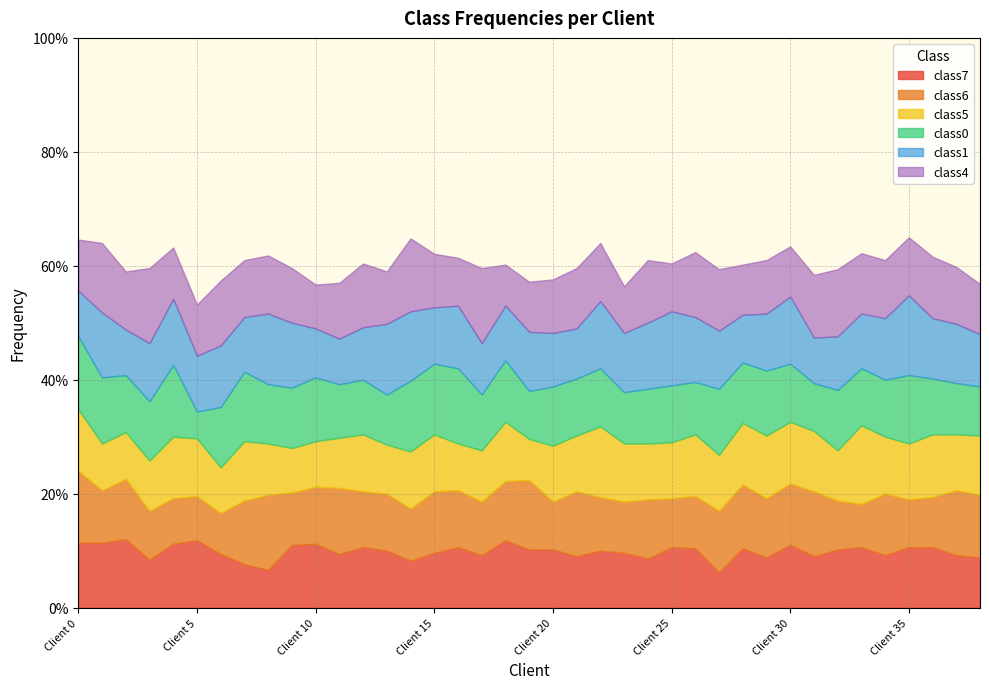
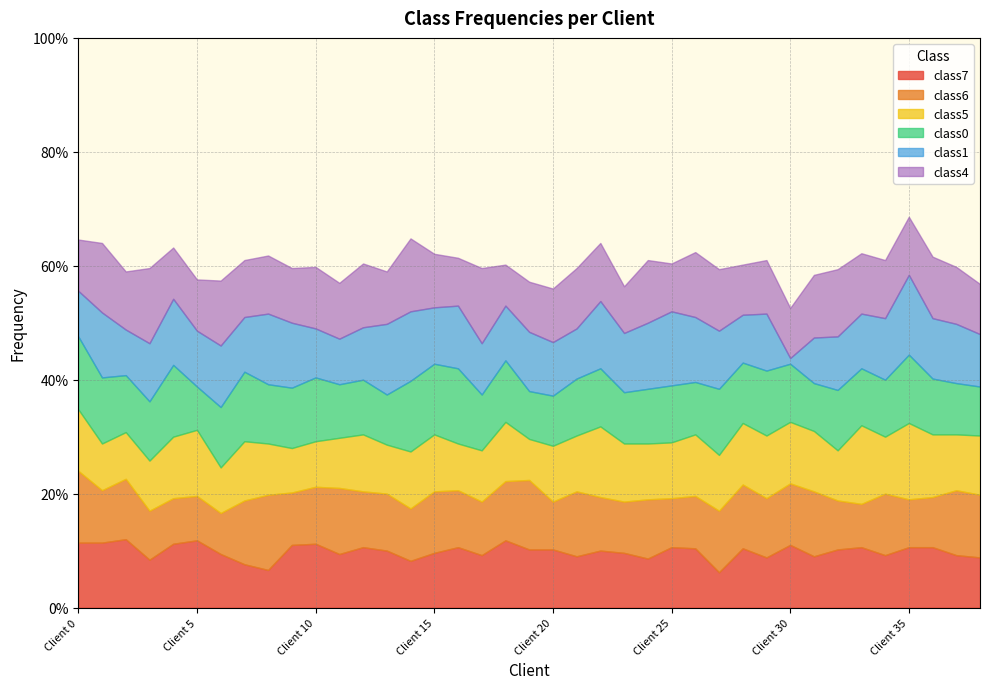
class5, Client 5: 10% -> 12%
class0, Client 5: 5% -> 8%
class4, Client 10: 8% -> 11%
class0, Client 20: 10% -> 9%
class1, Client 30: 12% -> 1%
class5, Client 35: 10% -> 13%
